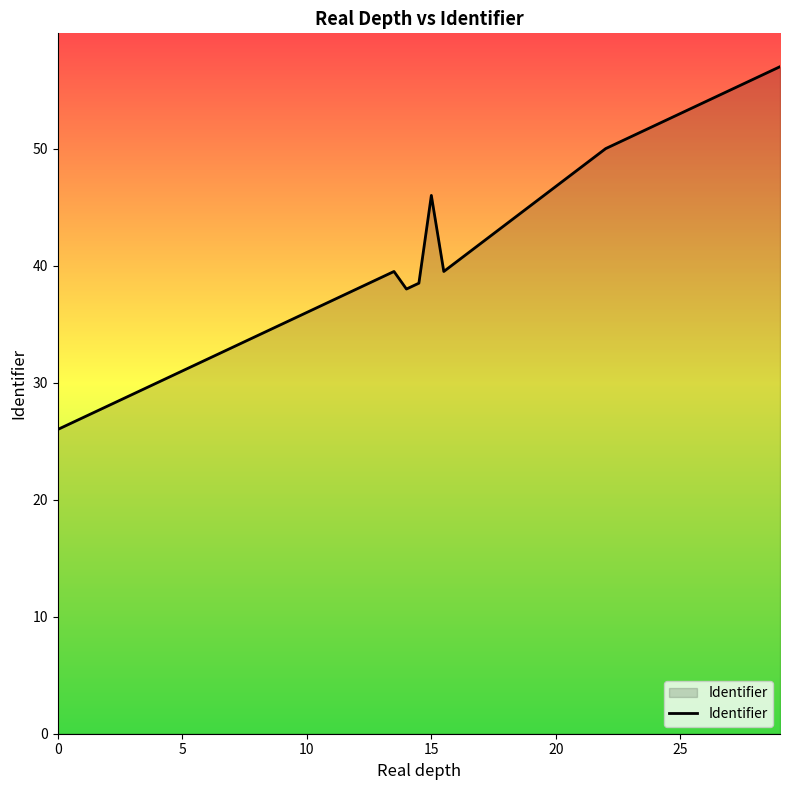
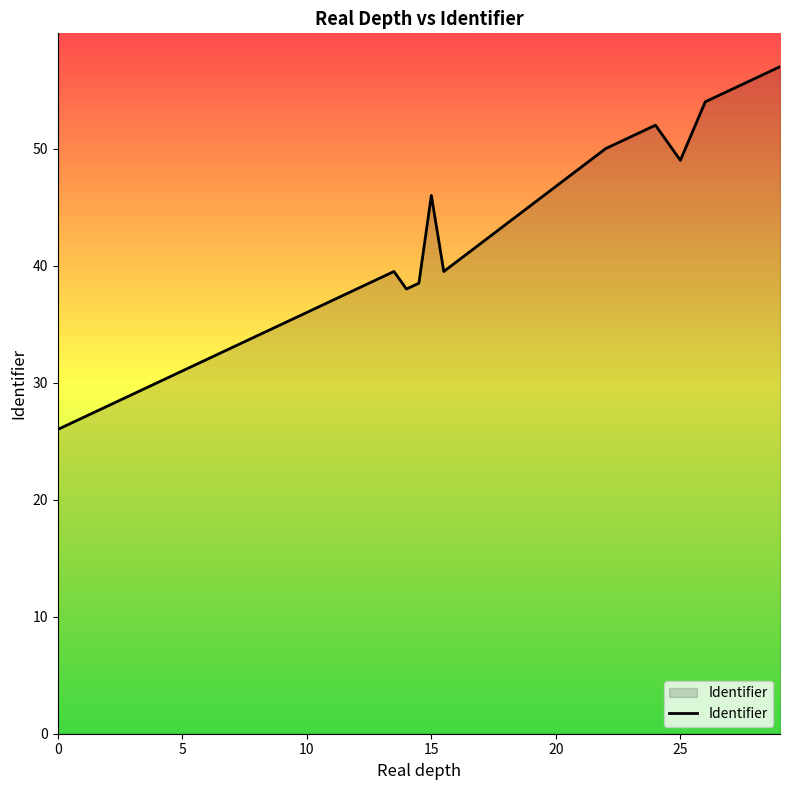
25: 53 -> 49
